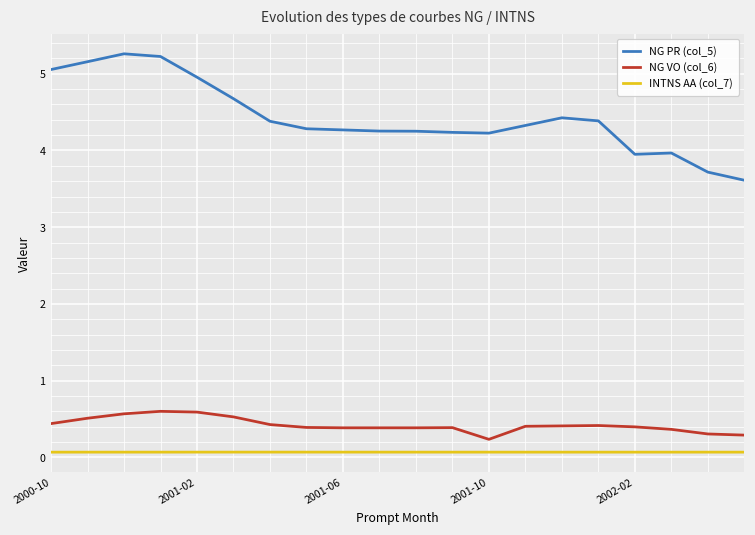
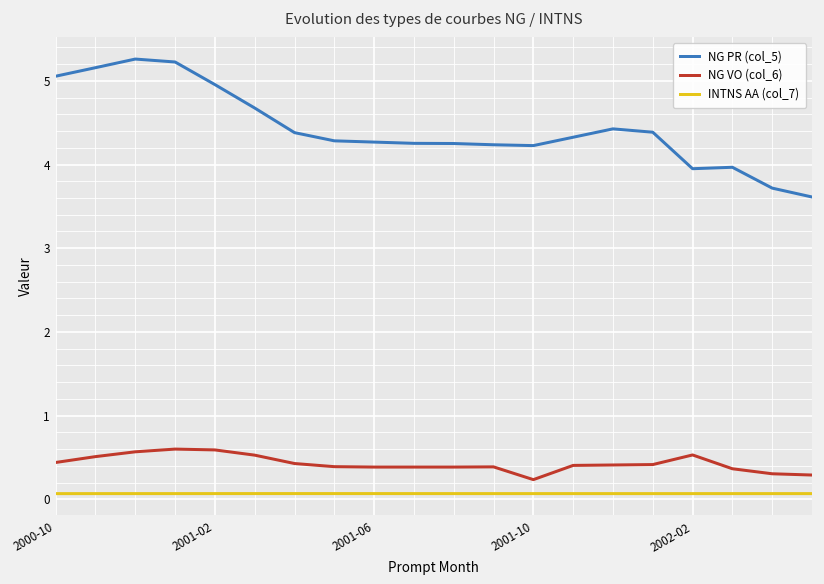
NG VO (col_6), 2002-02: 0.4 -> 0.5
